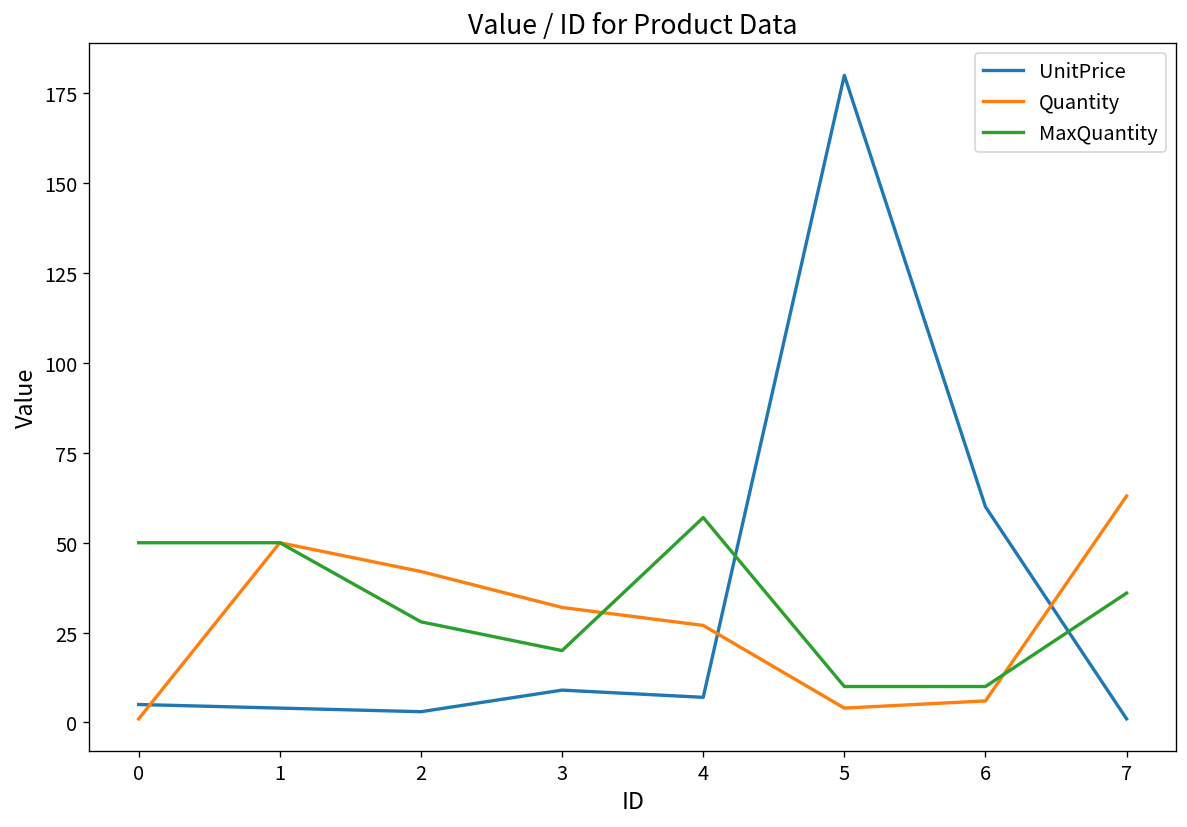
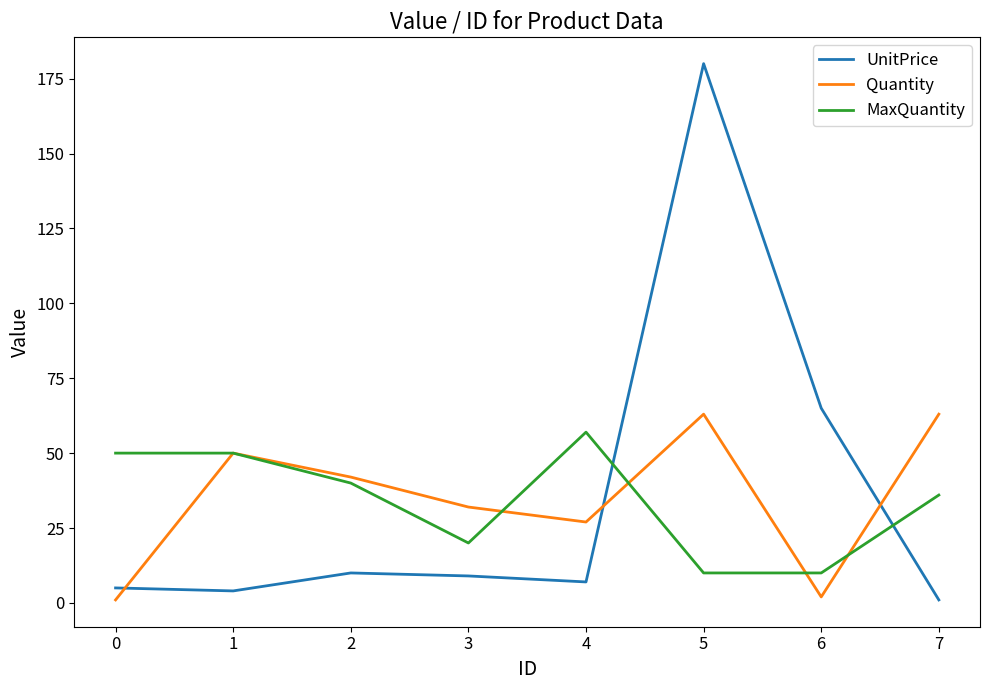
UnitPrice, 2: 3 -> 10
MaxQuantity, 2: 28 -> 40
Quantity, 5: 4 -> 63
UnitPrice, 6: 60 -> 65
Quantity, 6: 6 -> 2
